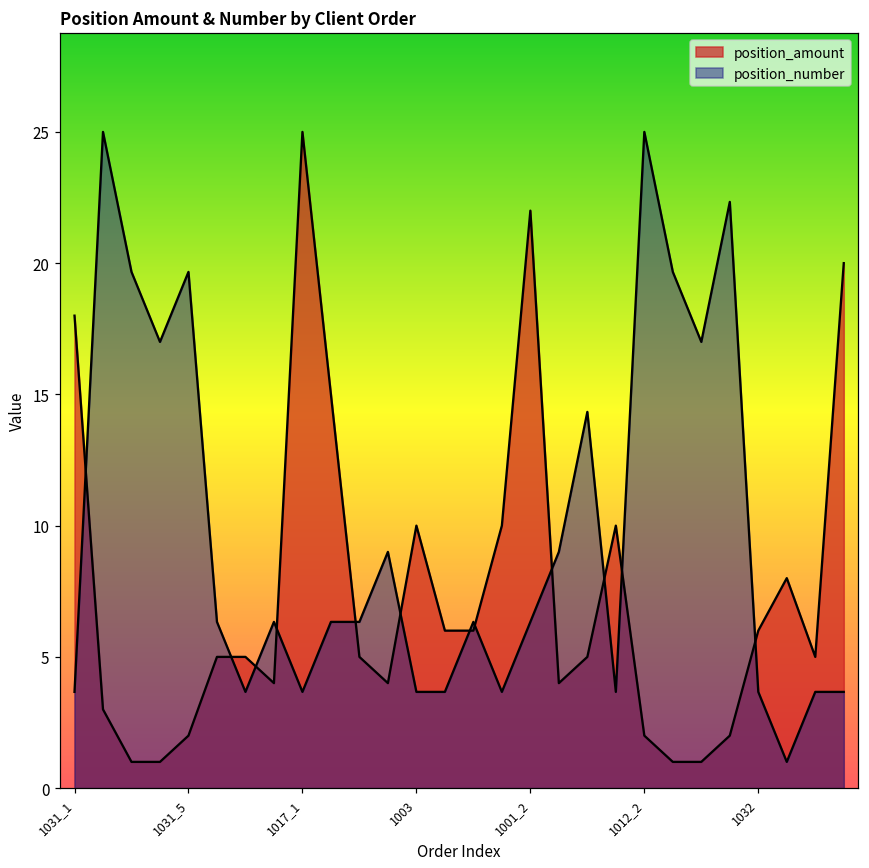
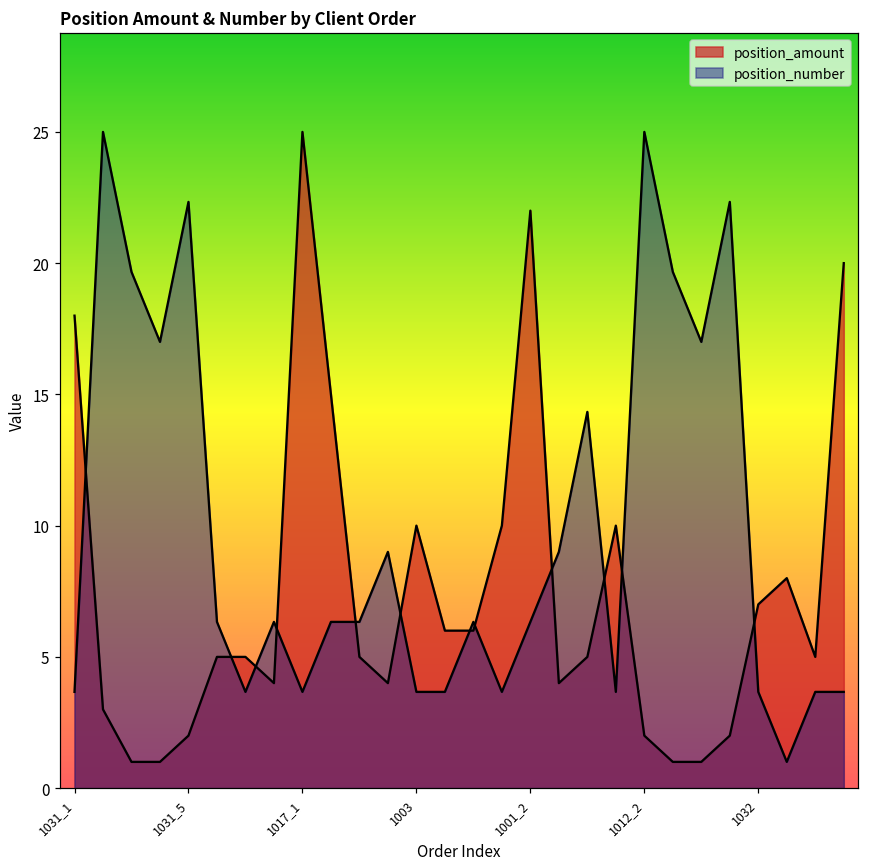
position_number, 1031_5: 19.7 -> 22.3
position_amount, 1032: 6 -> 7
